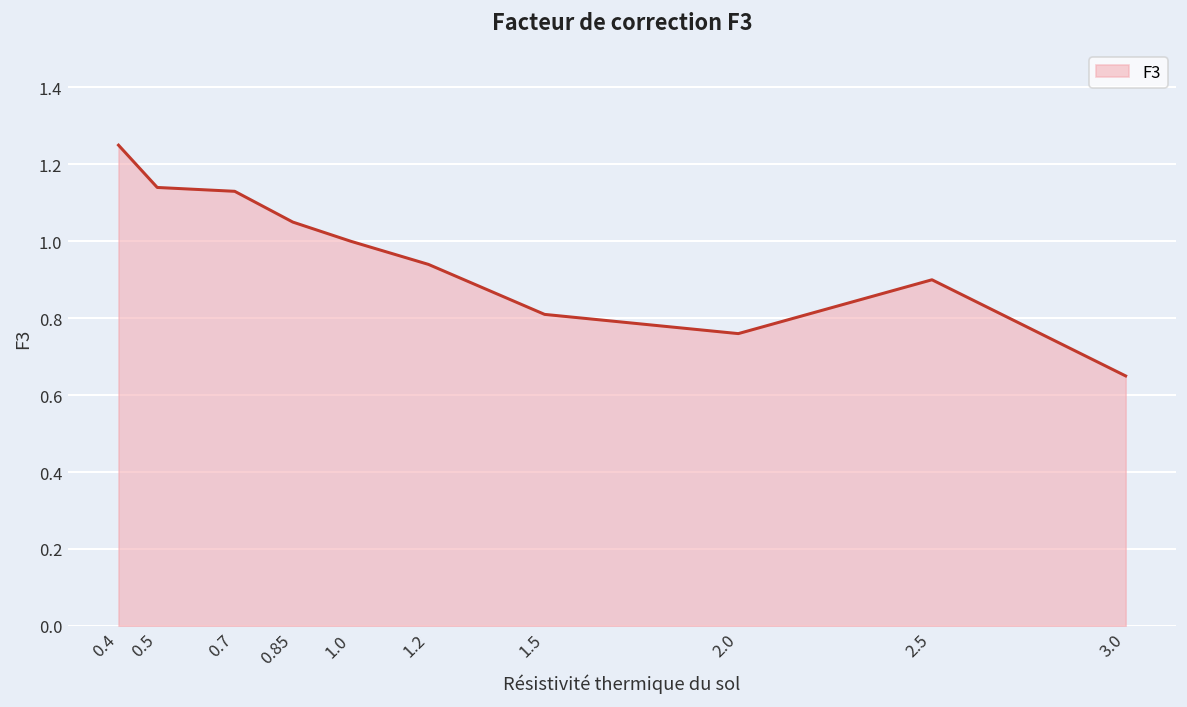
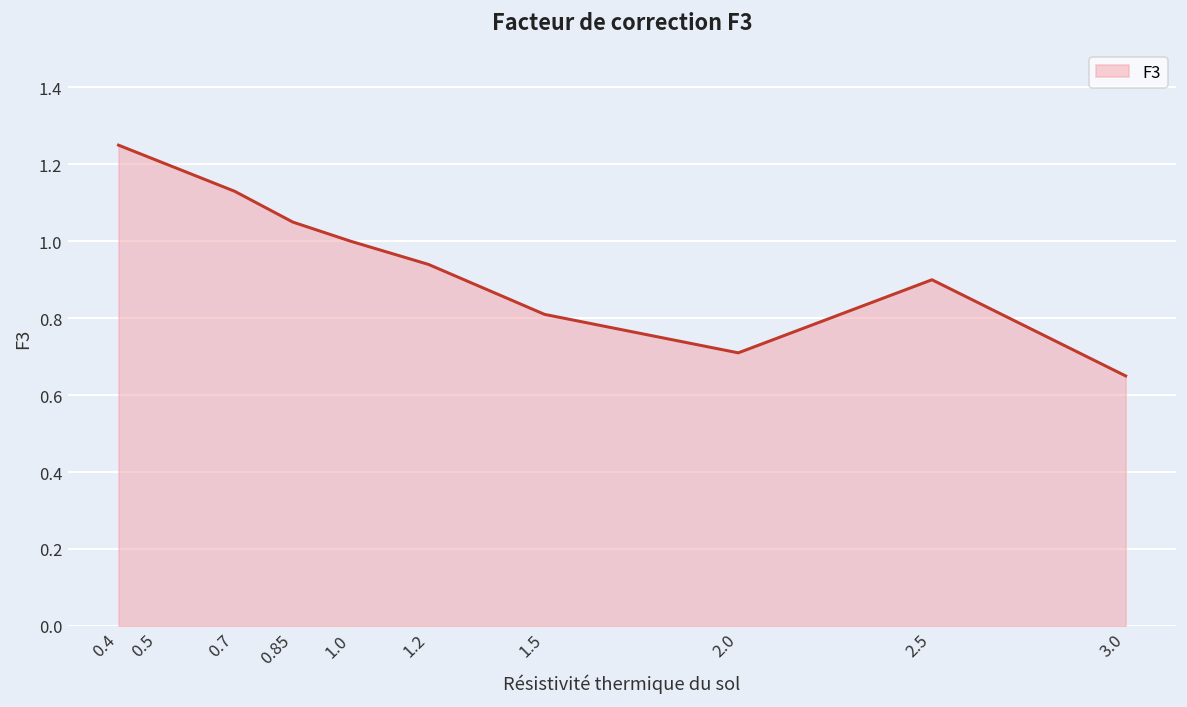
0.5: 1.14 -> 1.21
2.0: 0.76 -> 0.71
